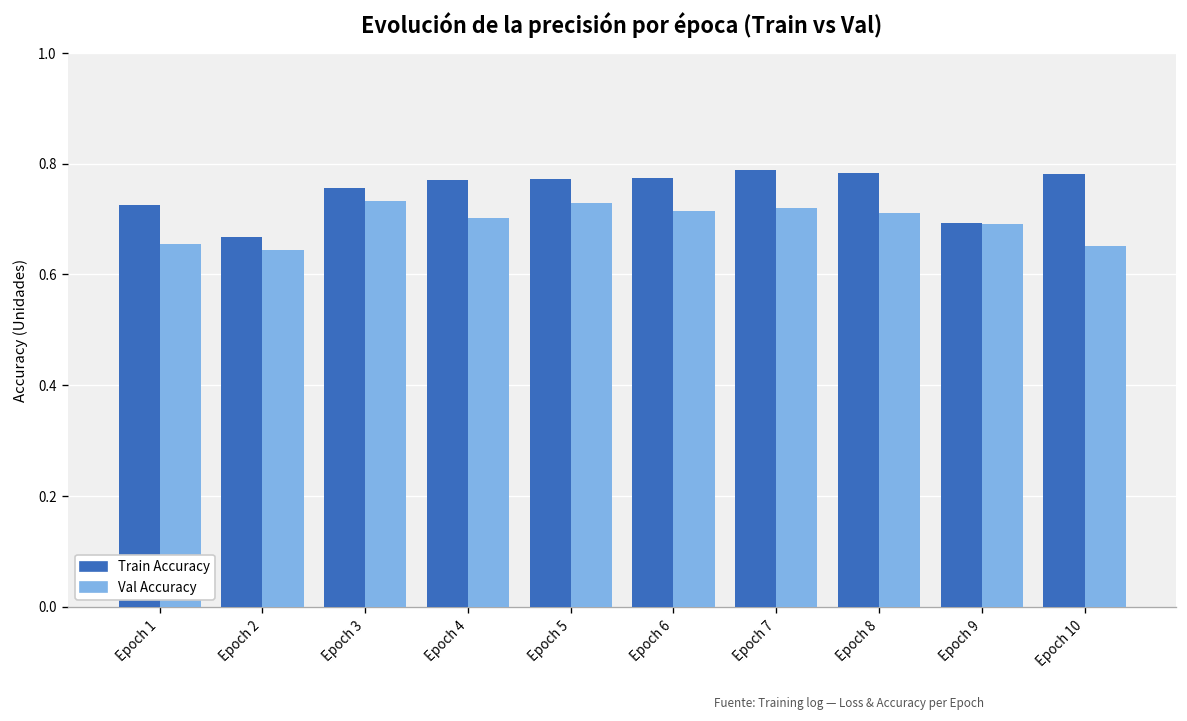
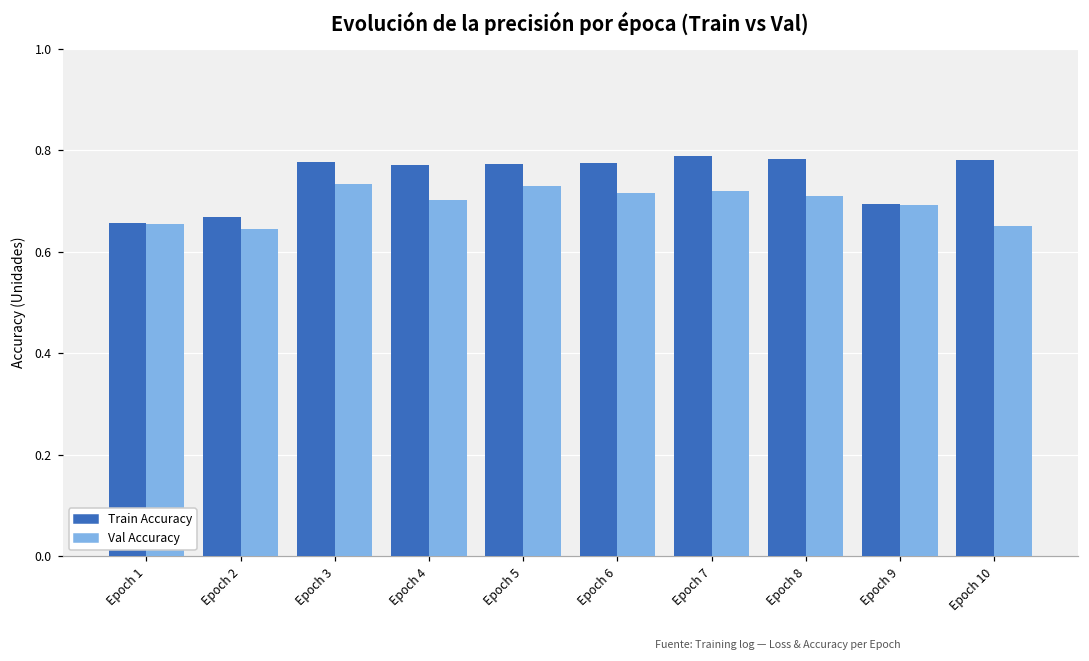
Train Accuracy, Epoch 1: 0.73 -> 0.66
Train Accuracy, Epoch 3: 0.76 -> 0.78
